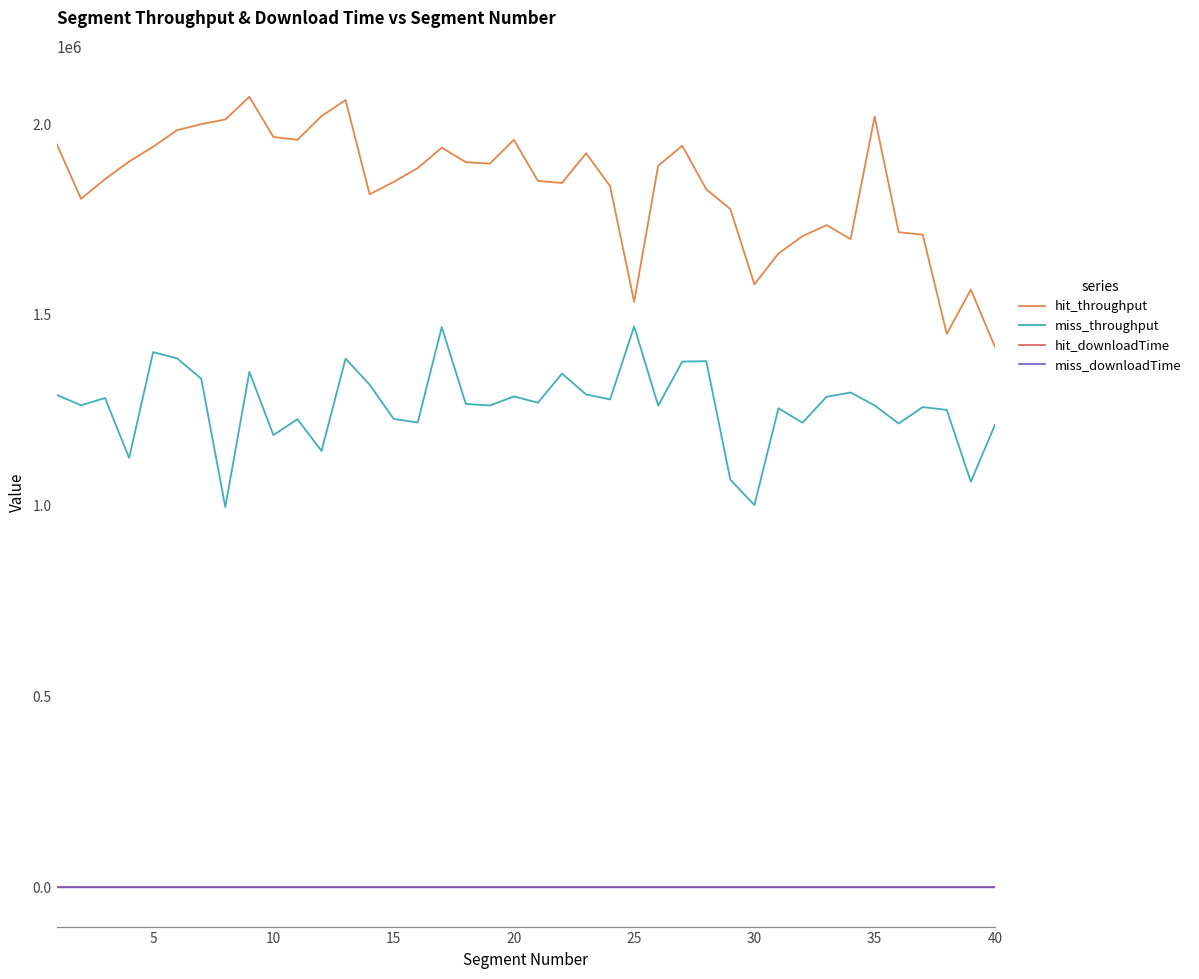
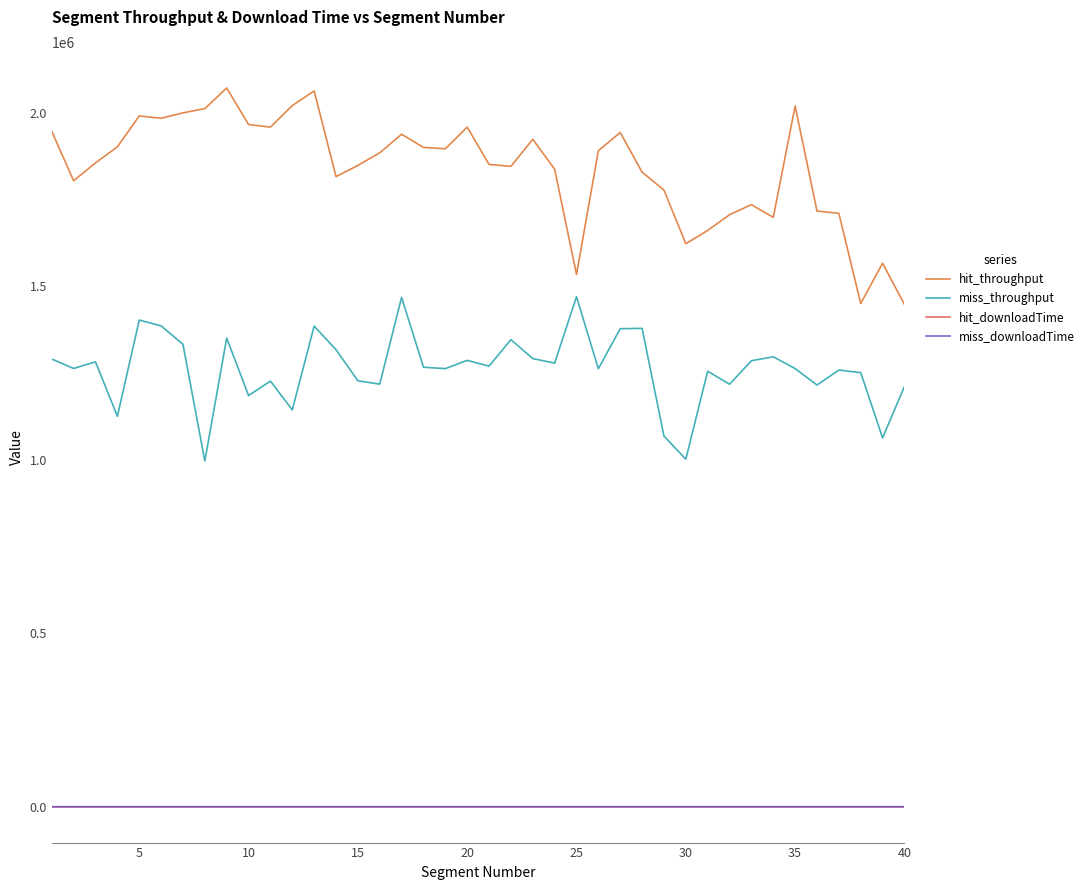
hit_throughput, 5: 1940000 -> 1990000
hit_throughput, 30: 1580000 -> 1620000
hit_throughput, 40: 1420000 -> 1450000
